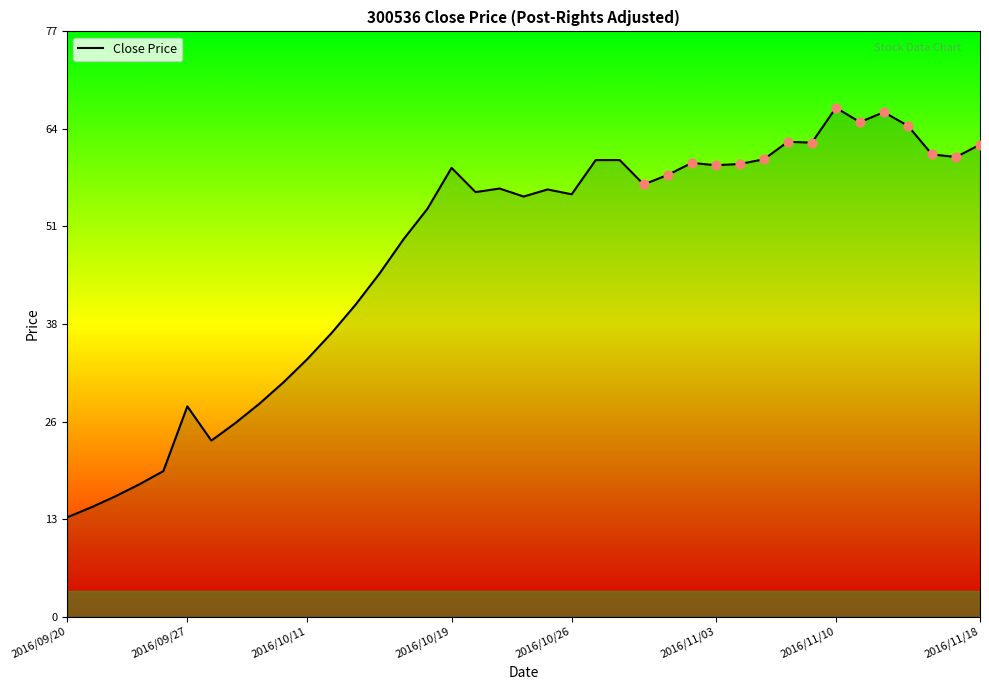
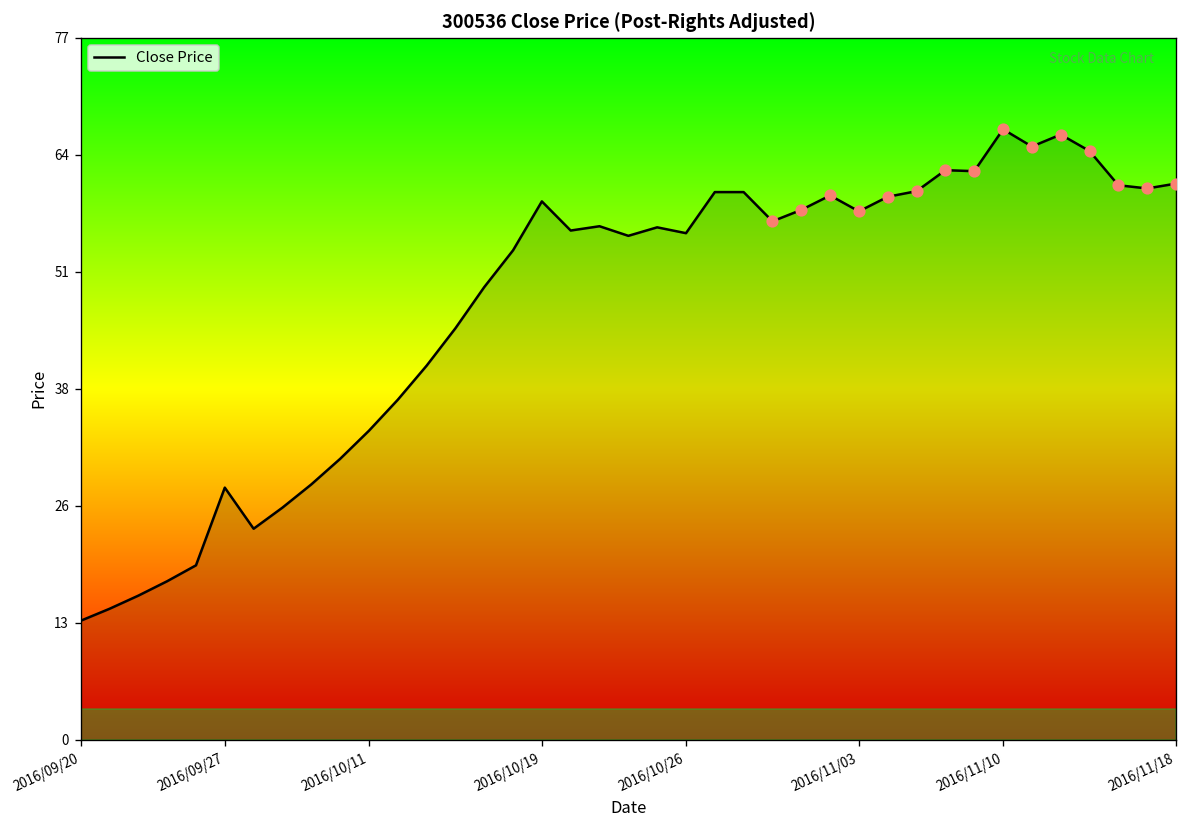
Close Price, 2016/11/03: 59 -> 58
Close Price, 2016/11/18: 62 -> 61
